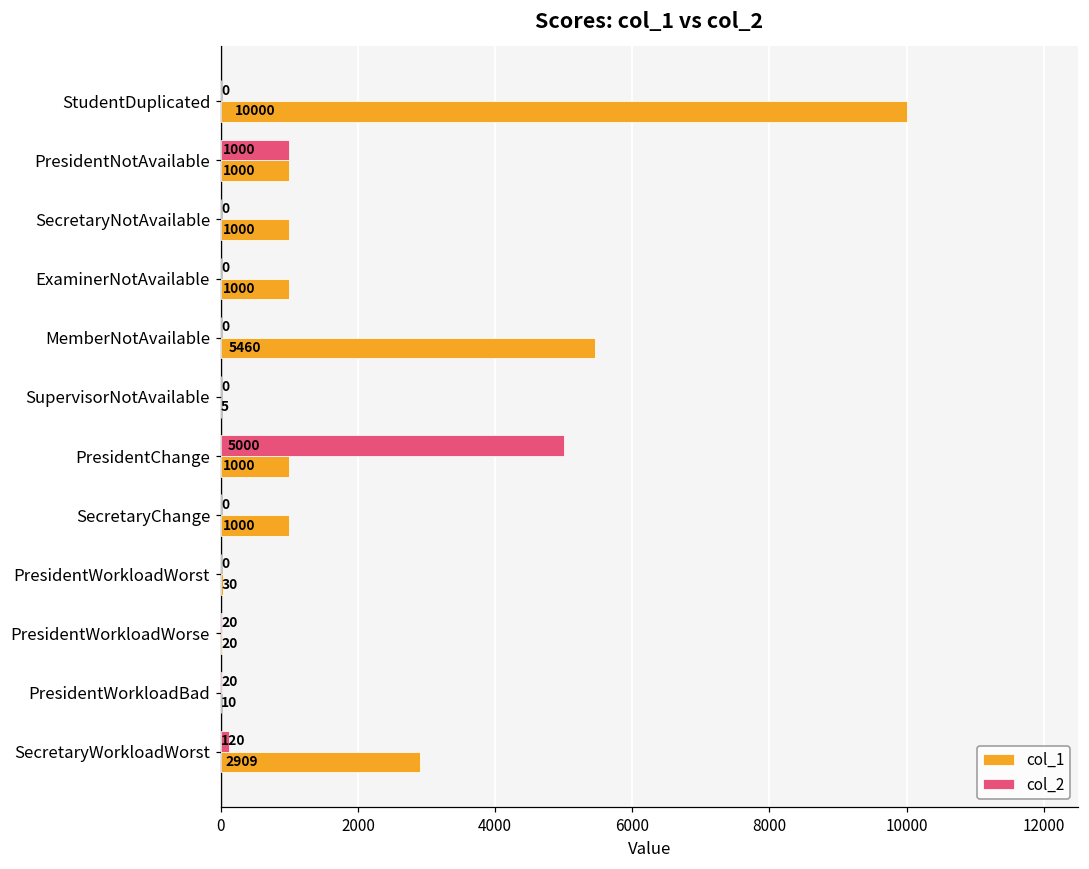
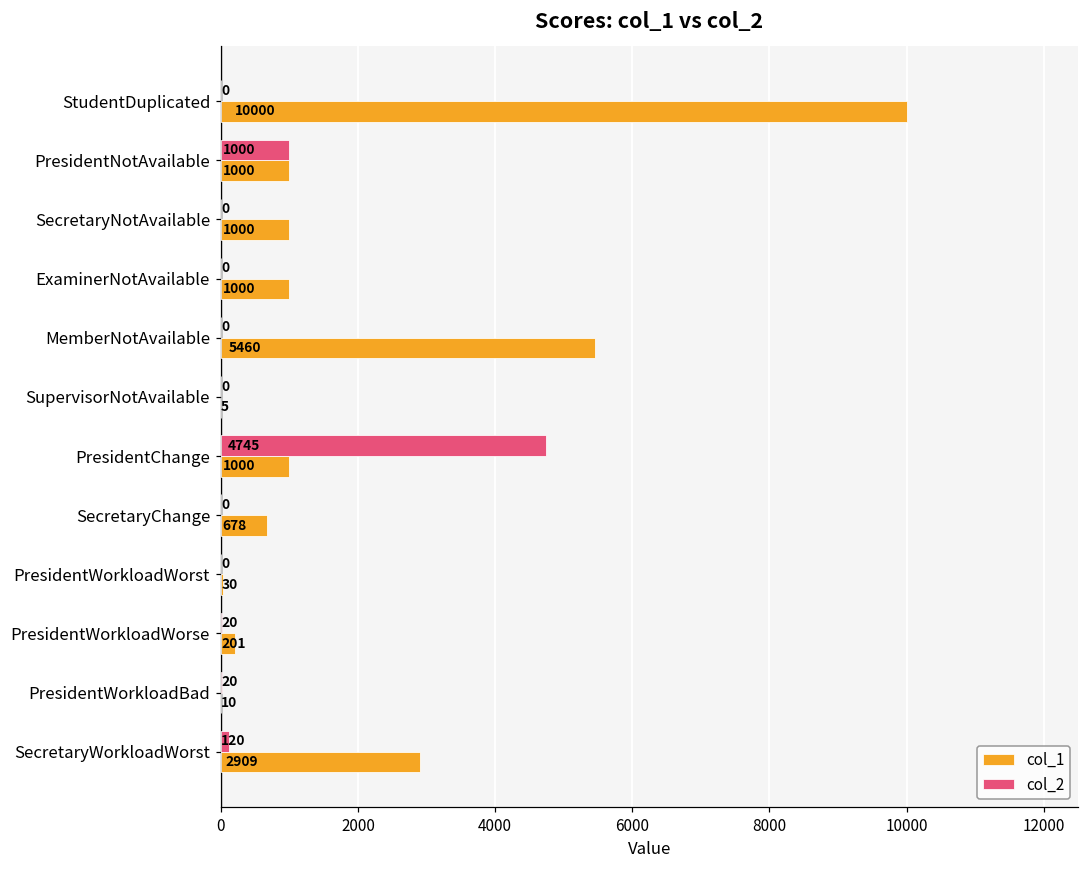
col_2, PresidentChange: 5000 -> 4745
col_1, SecretaryChange: 1000 -> 678
col_1, PresidentWorkloadWorse: 20 -> 201
